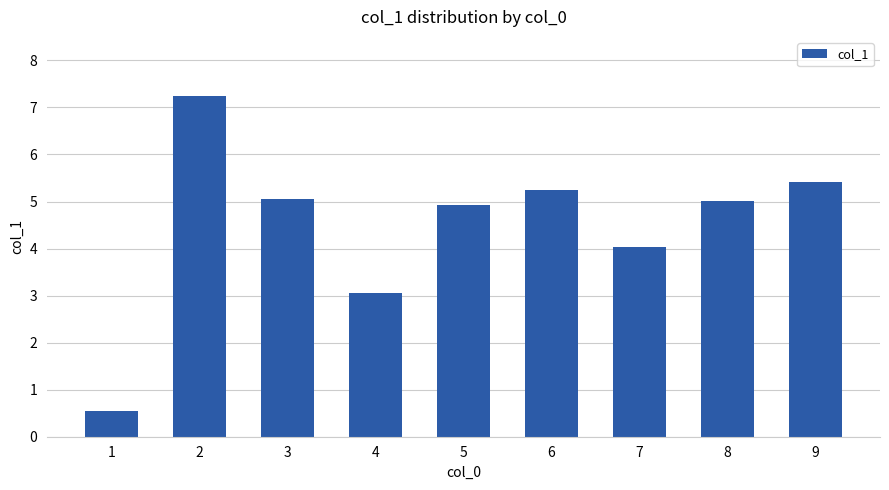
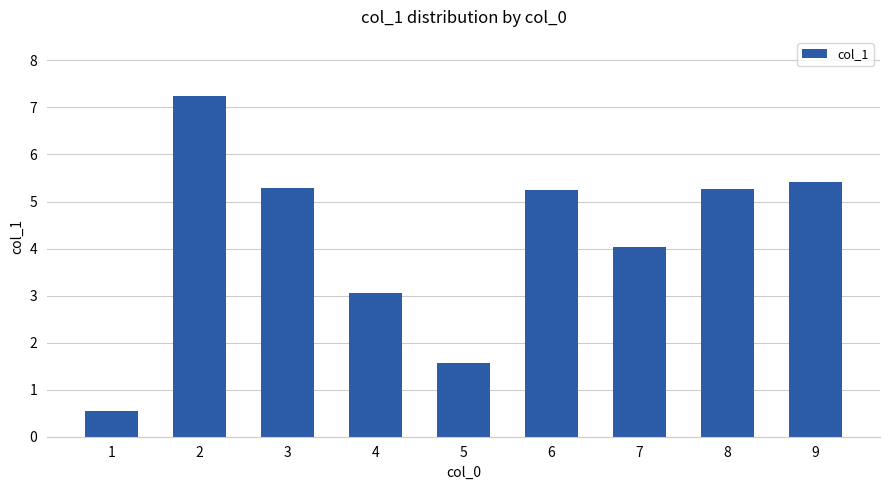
3: 5.1 -> 5.3
5: 4.9 -> 1.6
8: 5.0 -> 5.3
